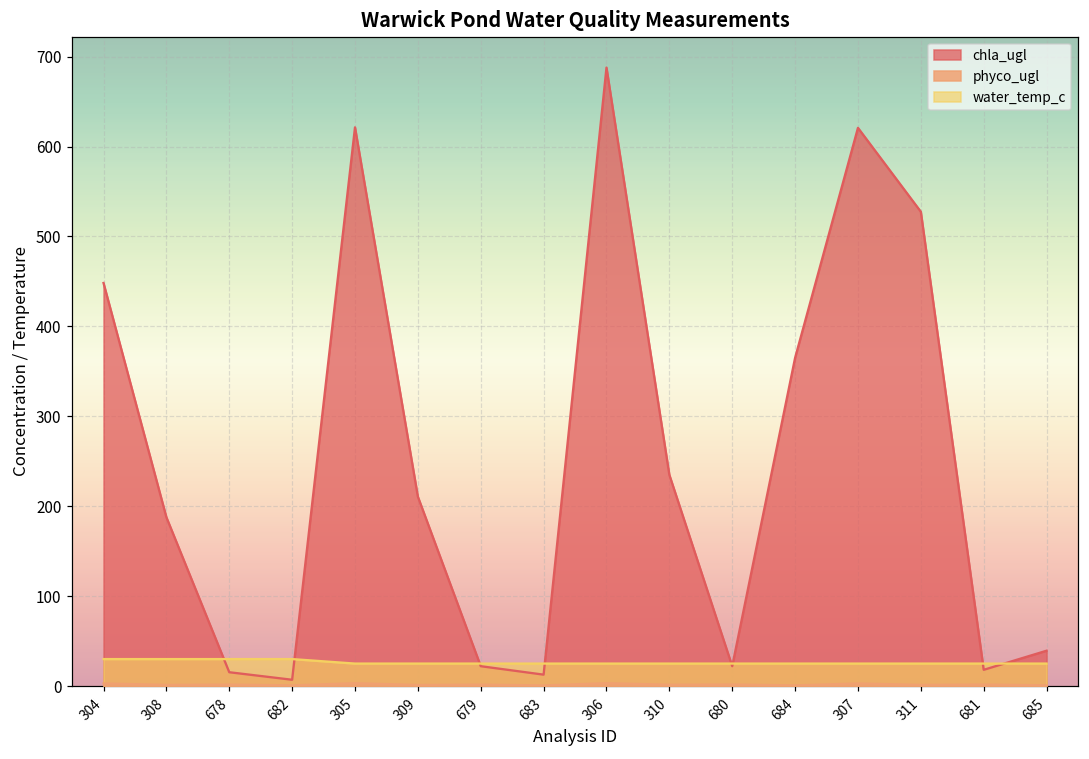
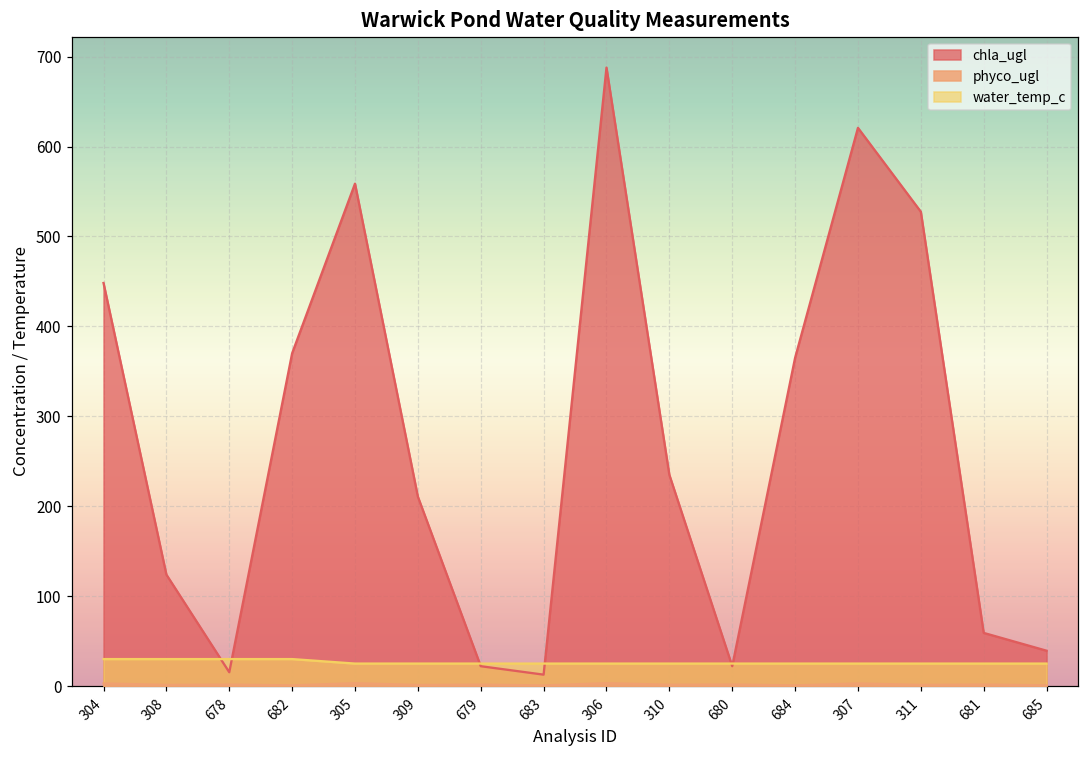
chla_ugl, 308: 190 -> 120
chla_ugl, 682: 10 -> 370
chla_ugl, 305: 620 -> 560
chla_ugl, 681: 20 -> 60
